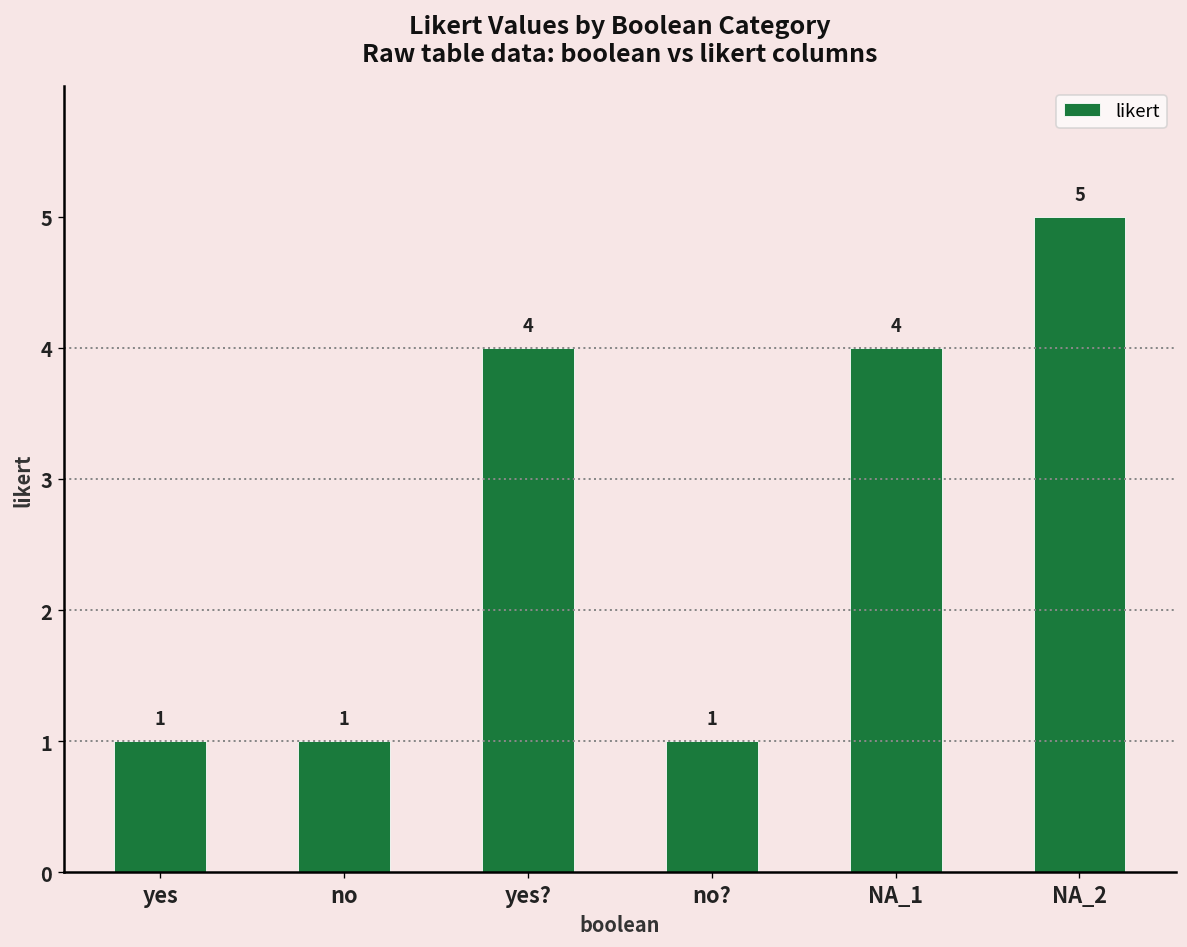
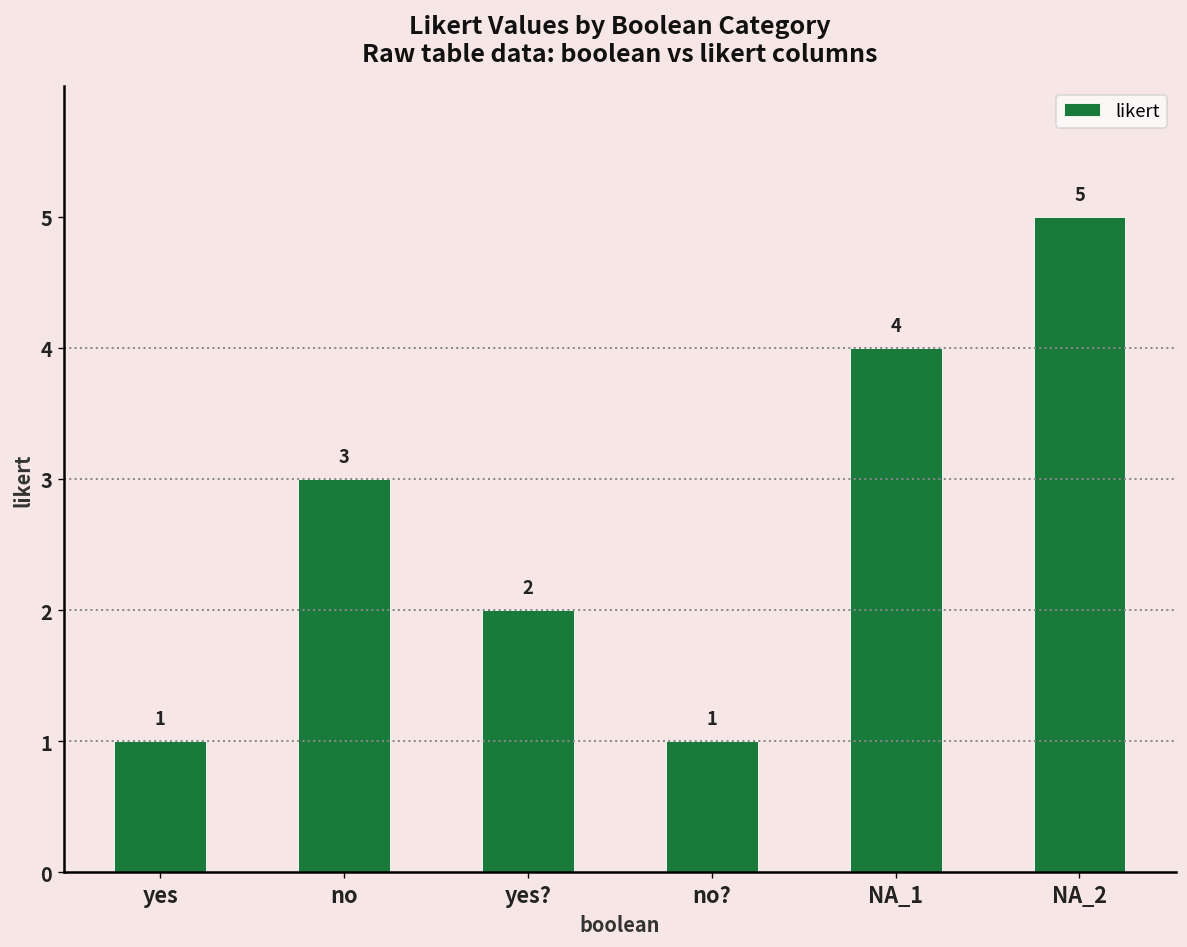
no: 1 -> 3
yes?: 4 -> 2
